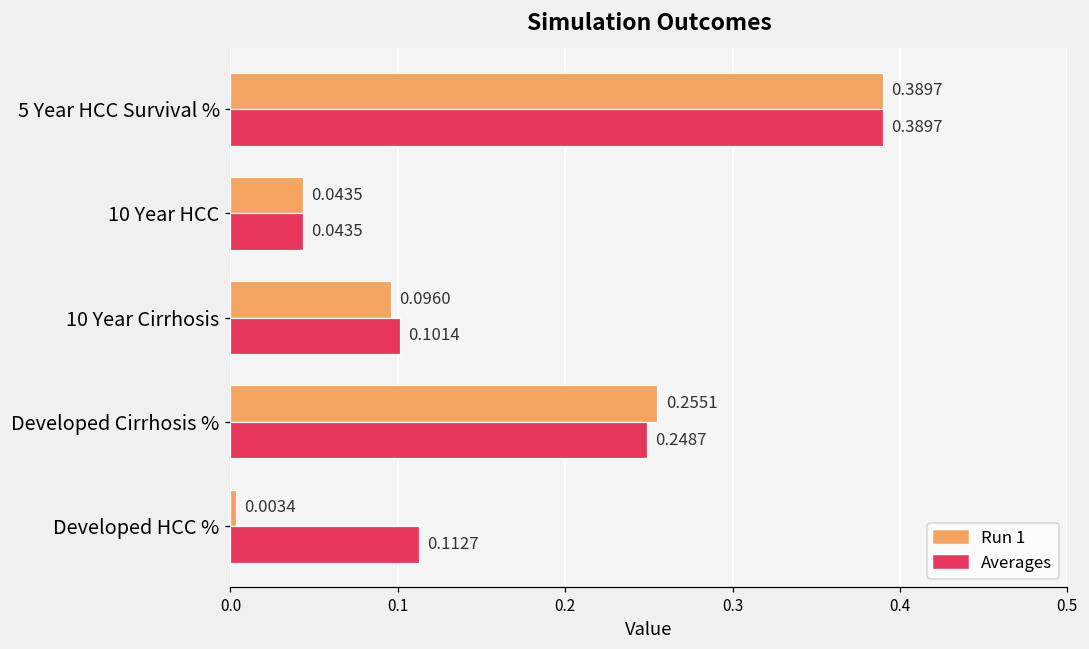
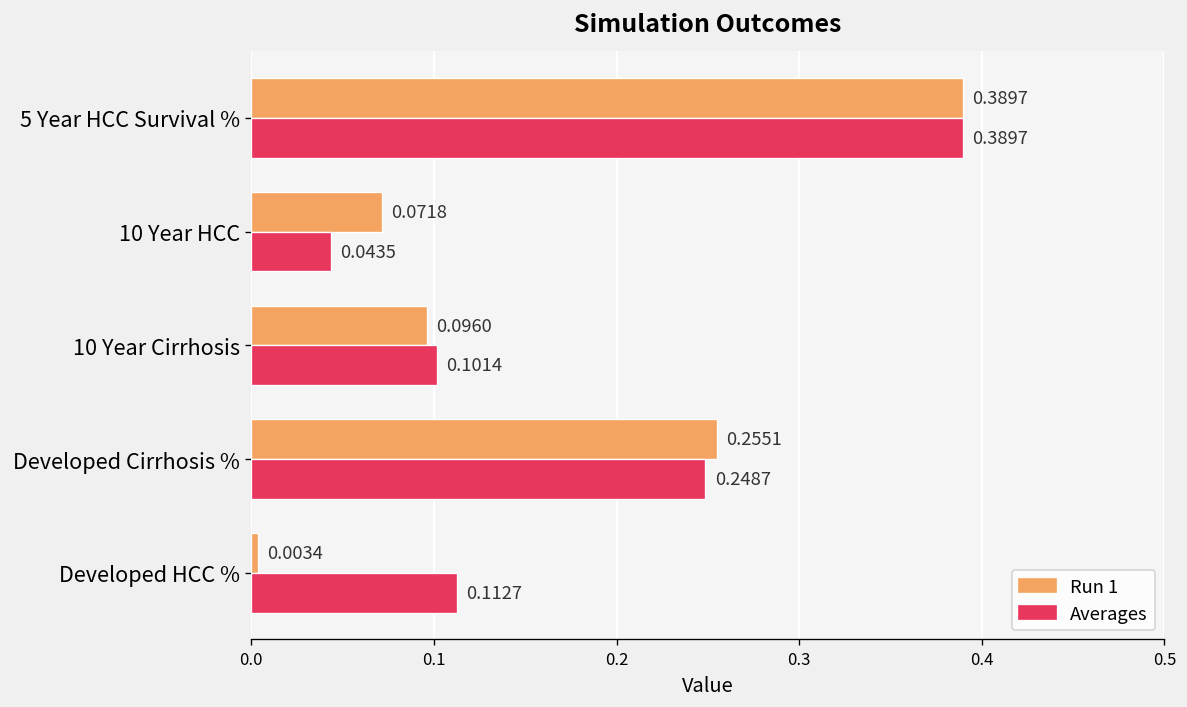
Run 1, 10 Year HCC: 0.0435 -> 0.0718
